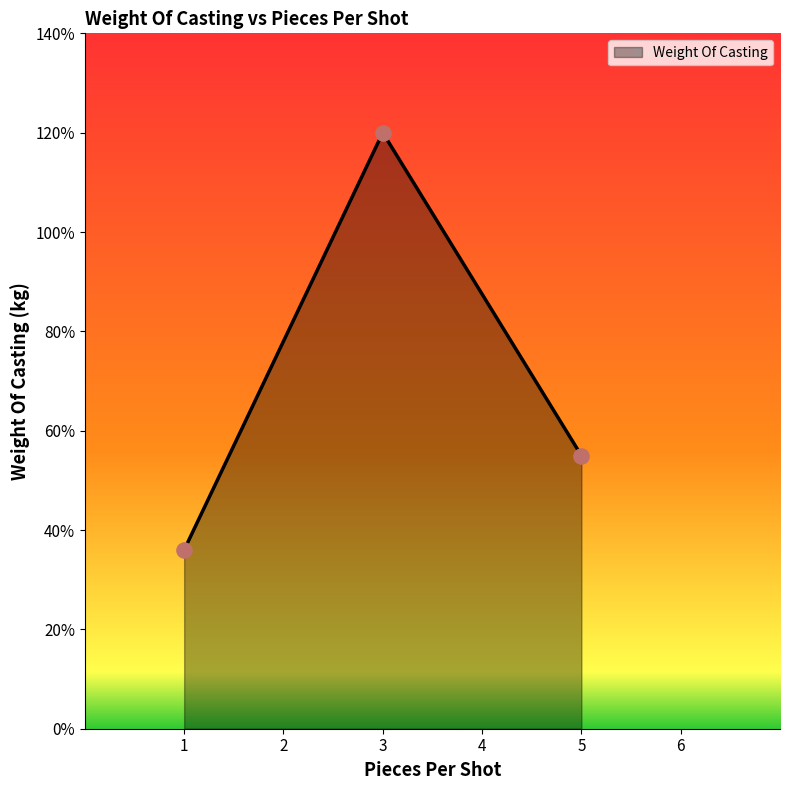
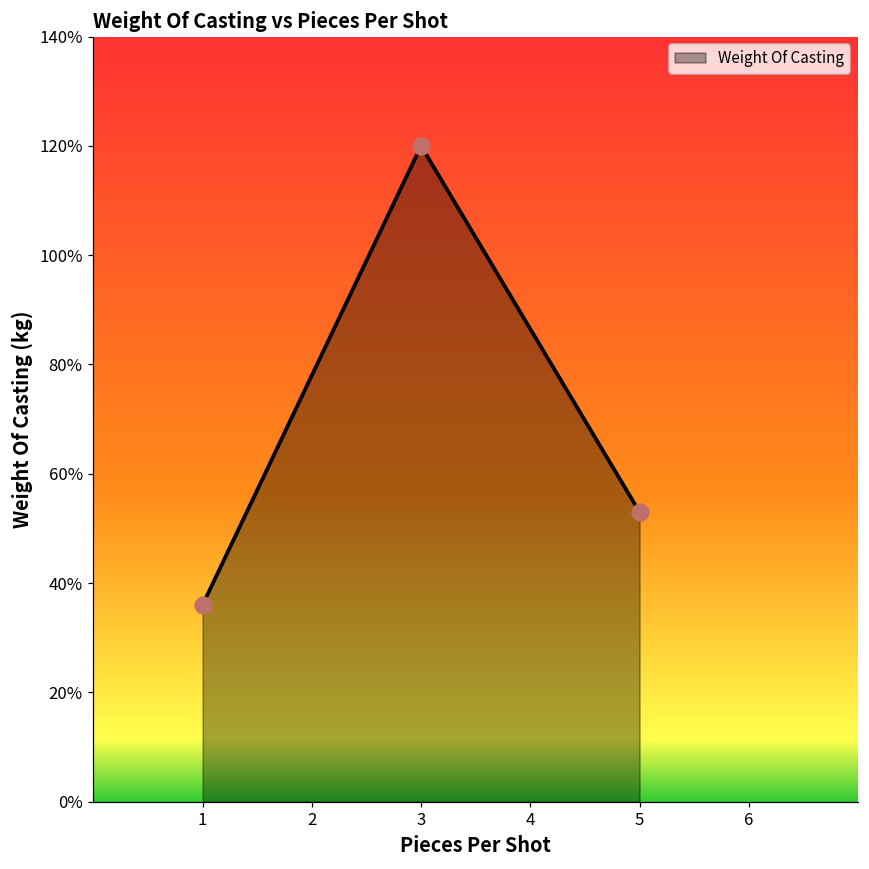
5: 55% -> 53%
